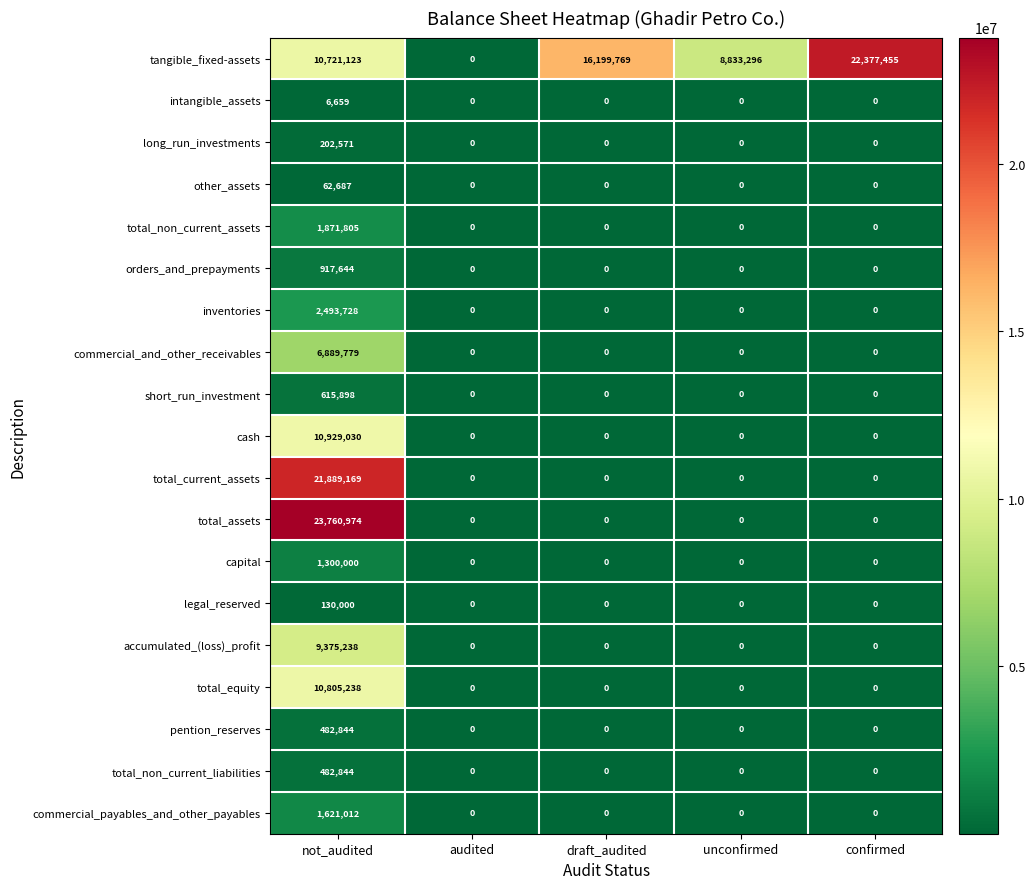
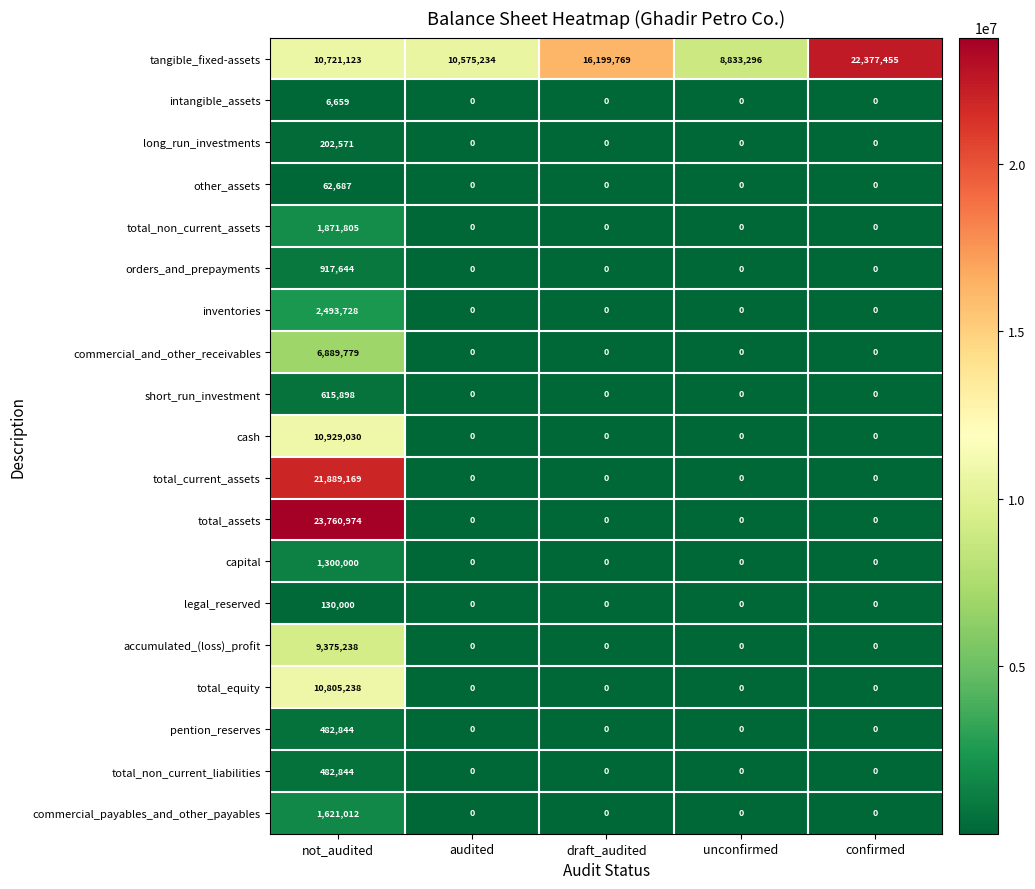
tangible_fixed-assets, audited: 0 -> 10,575,234
